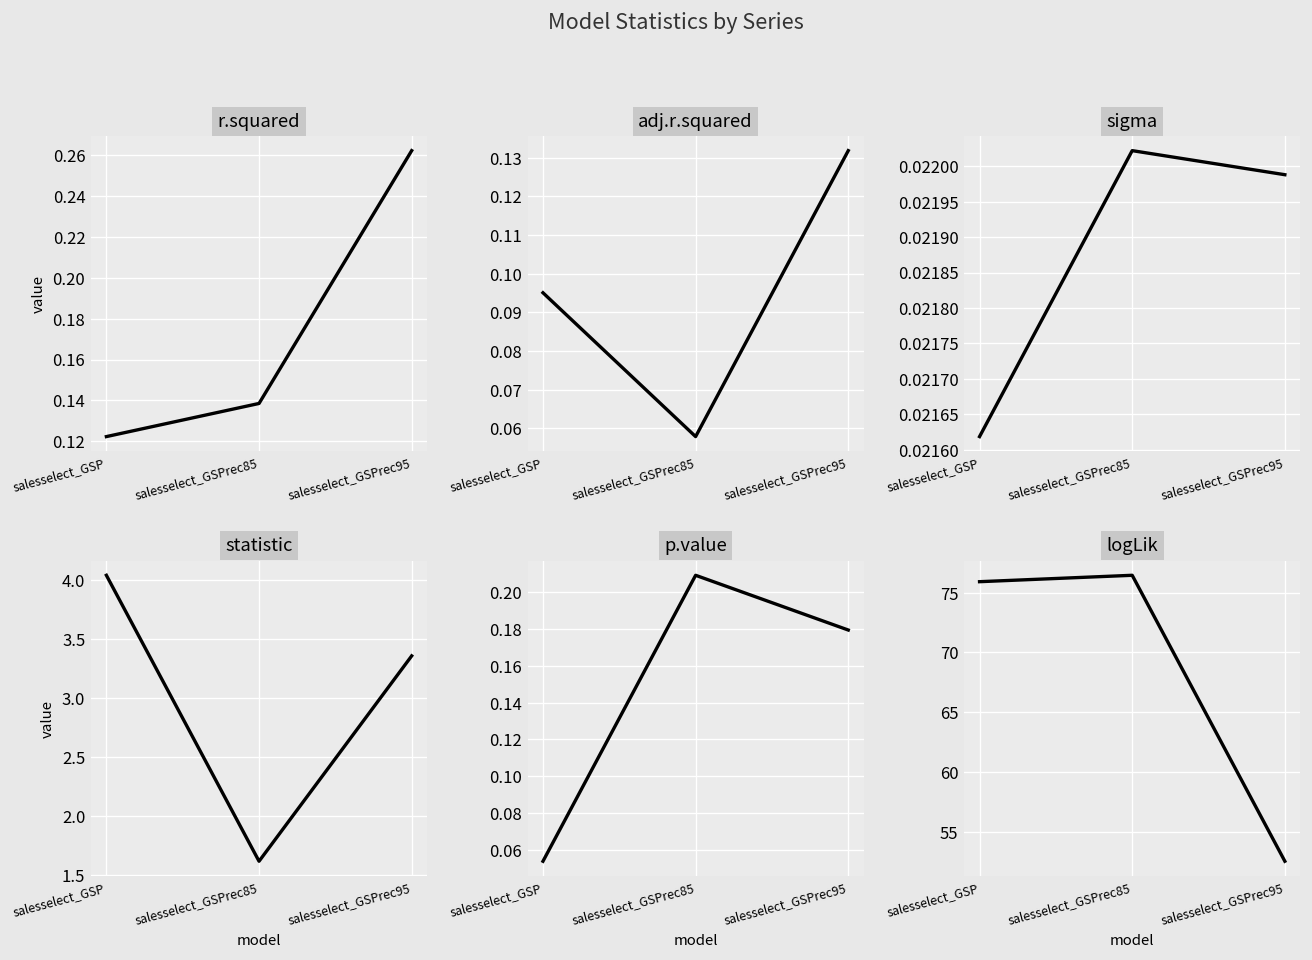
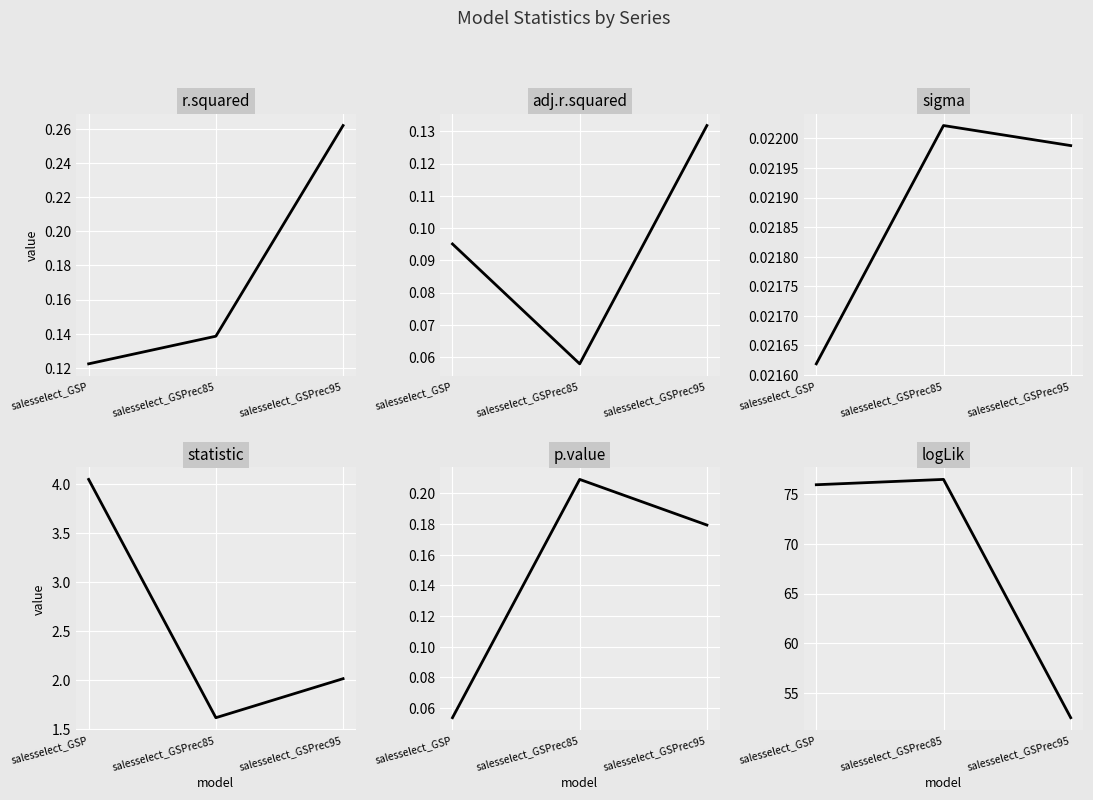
statistic, salesselect_GSPrec95: 3.4 -> 2.0
